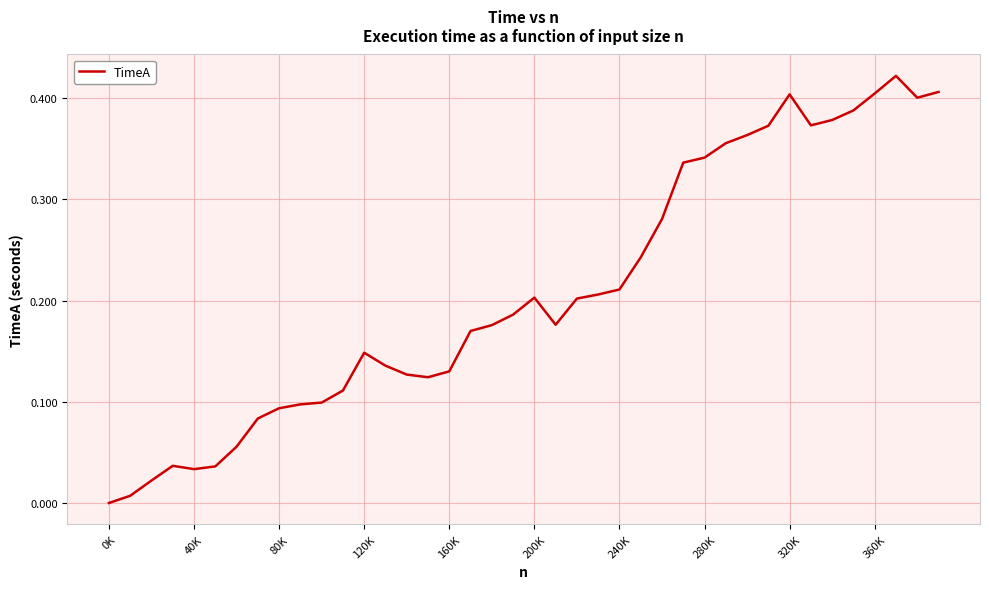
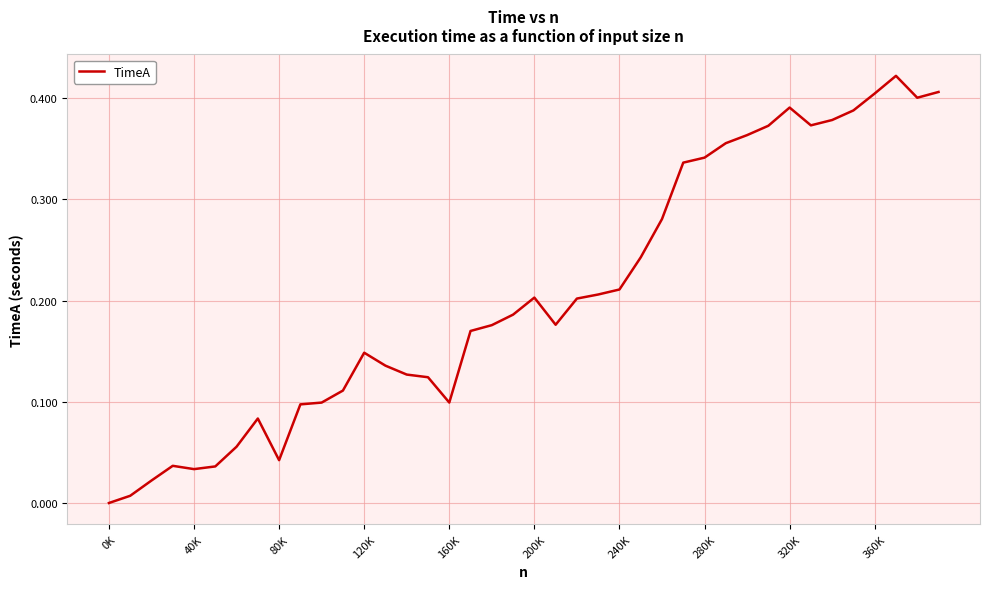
80K: 0.094 -> 0.042
160K: 0.130 -> 0.099
320K: 0.404 -> 0.391
